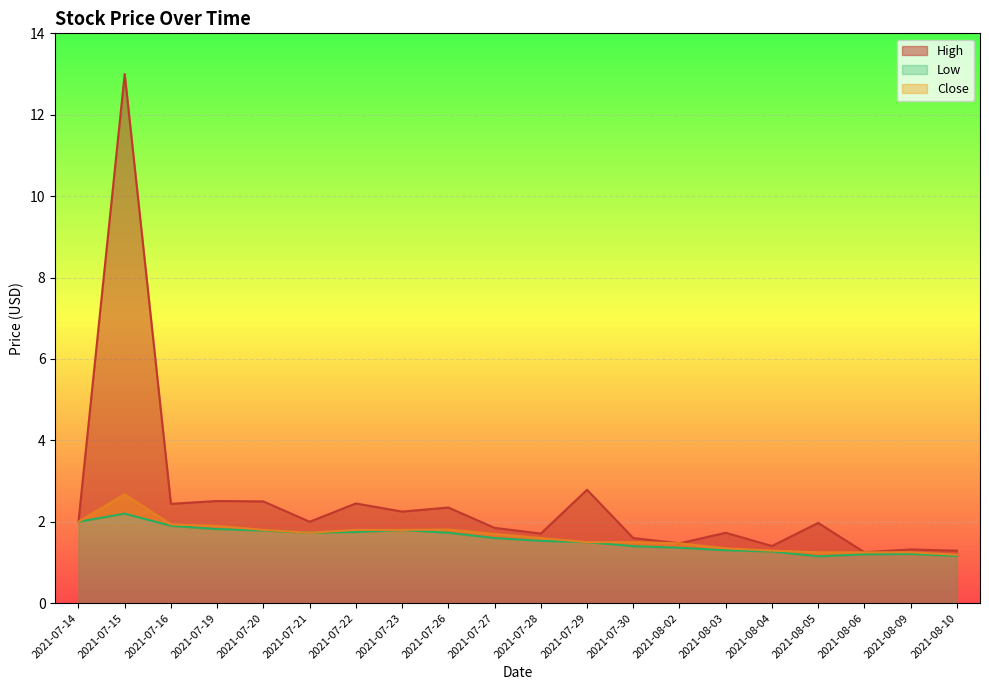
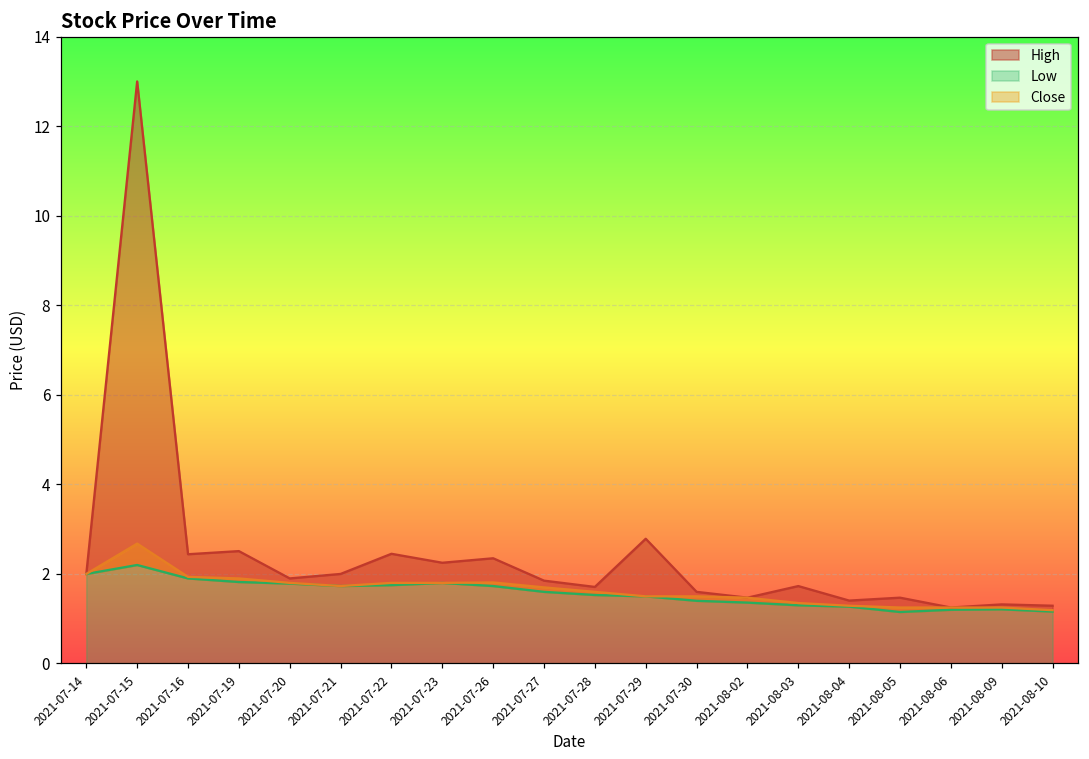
High, 2021-07-20: 2.5 -> 1.9
High, 2021-08-05: 2.0 -> 1.5
